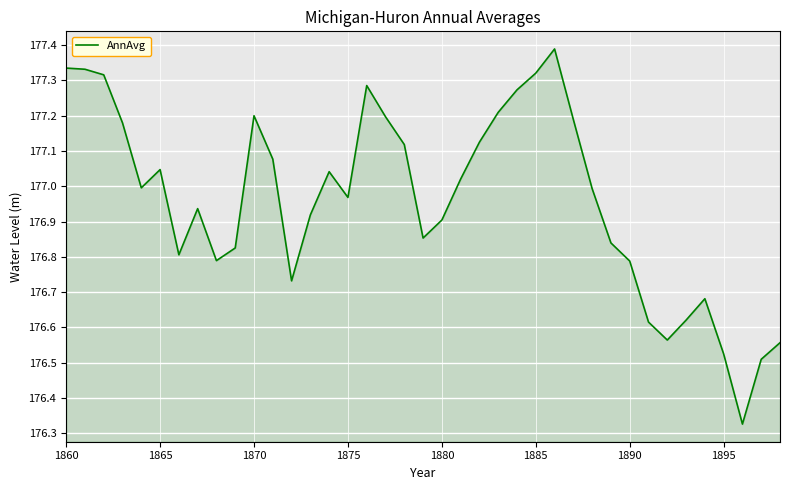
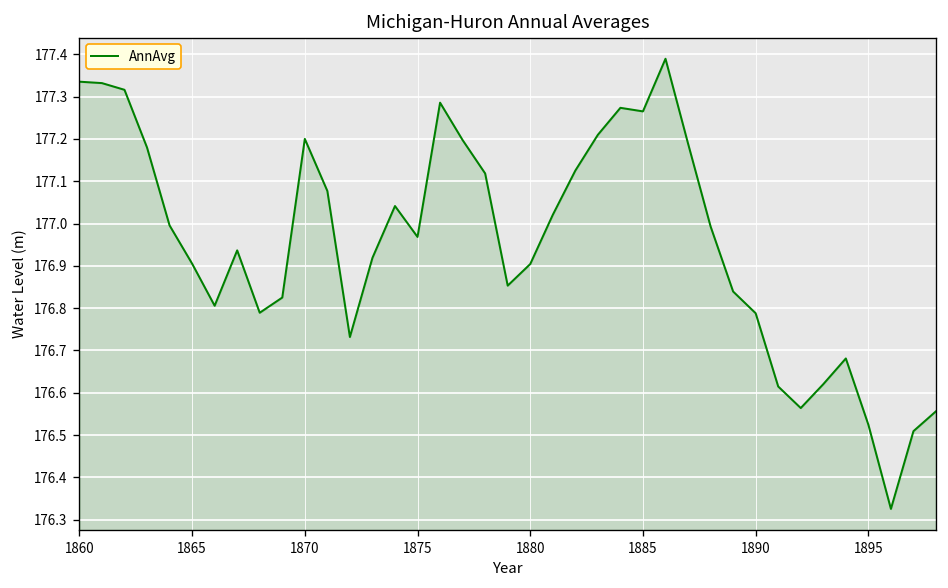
1865: 177.05 -> 176.91
1885: 177.32 -> 177.26
